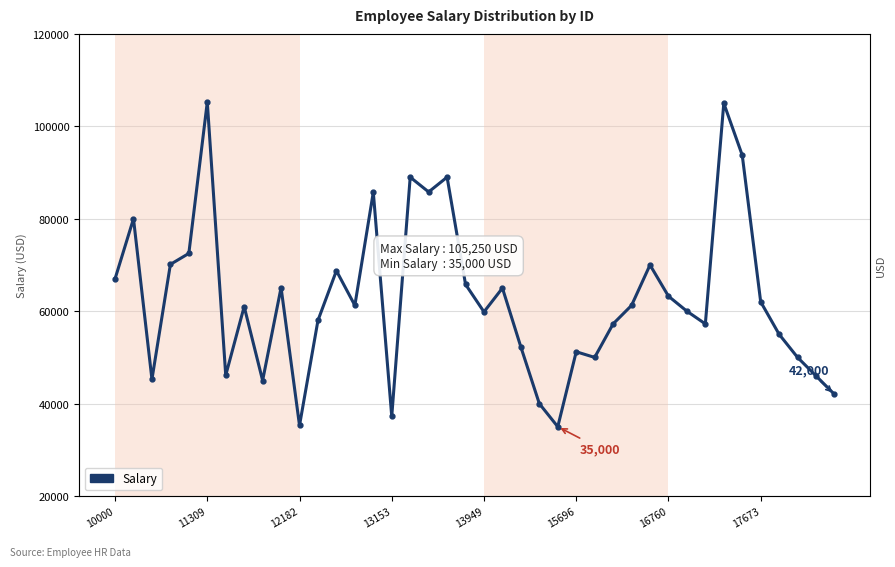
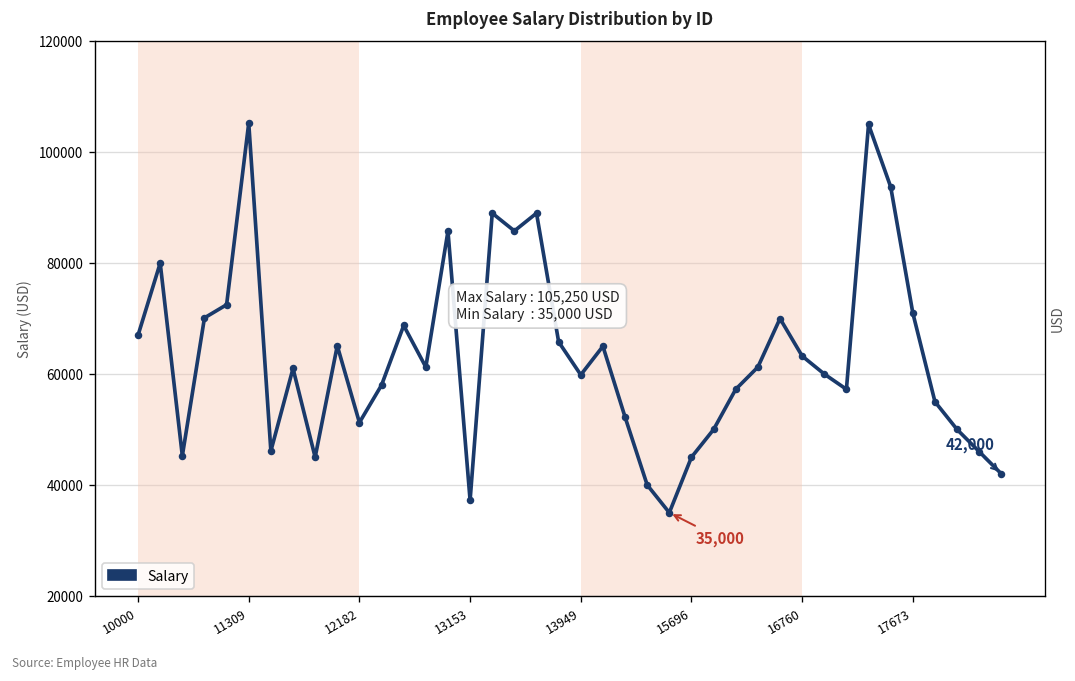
12182: 35000 -> 51000
15696: 51000 -> 45000
17673: 62000 -> 71000
